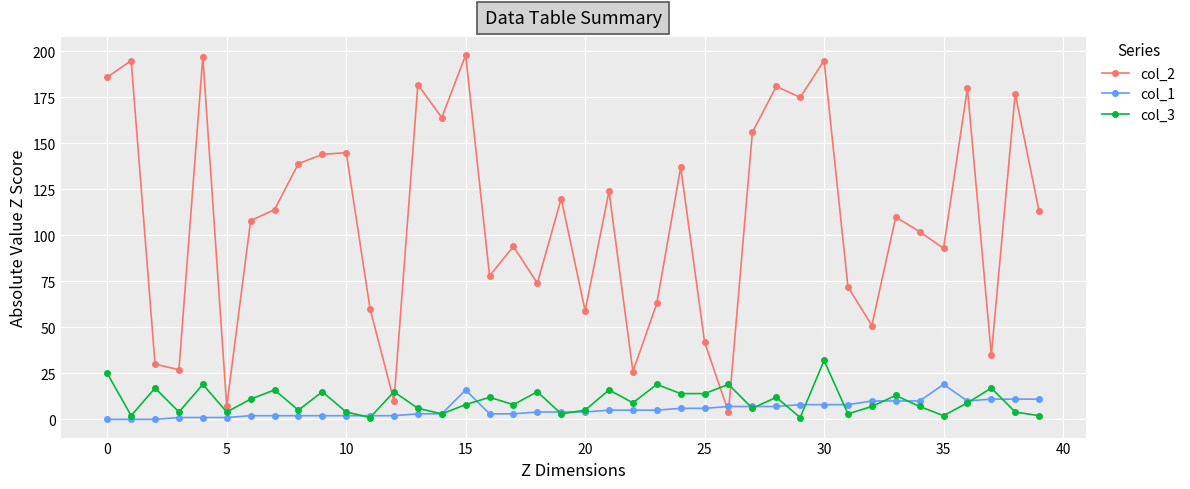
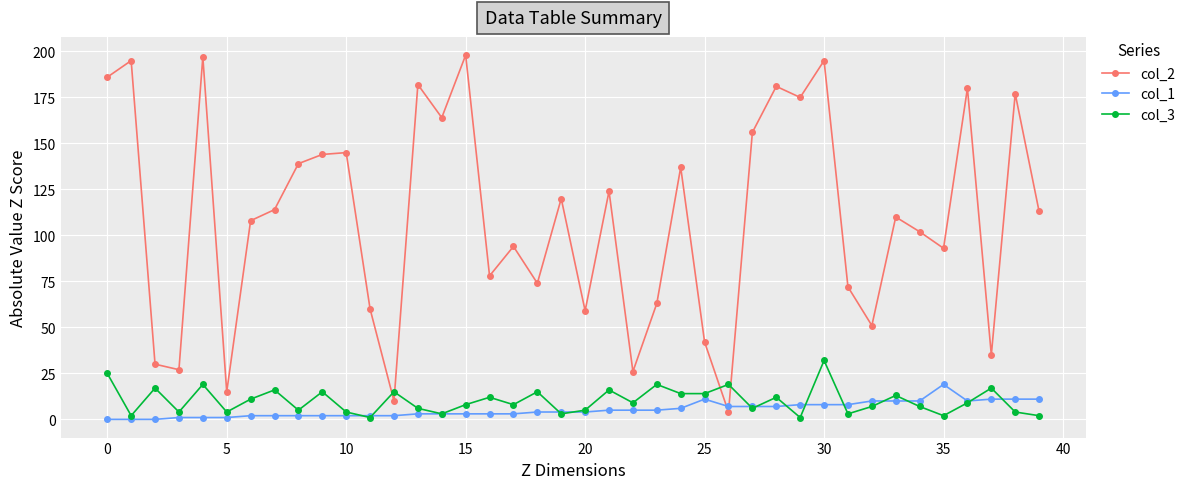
col_2, 5: 7 -> 15
col_1, 15: 16 -> 3
col_1, 25: 6 -> 11
